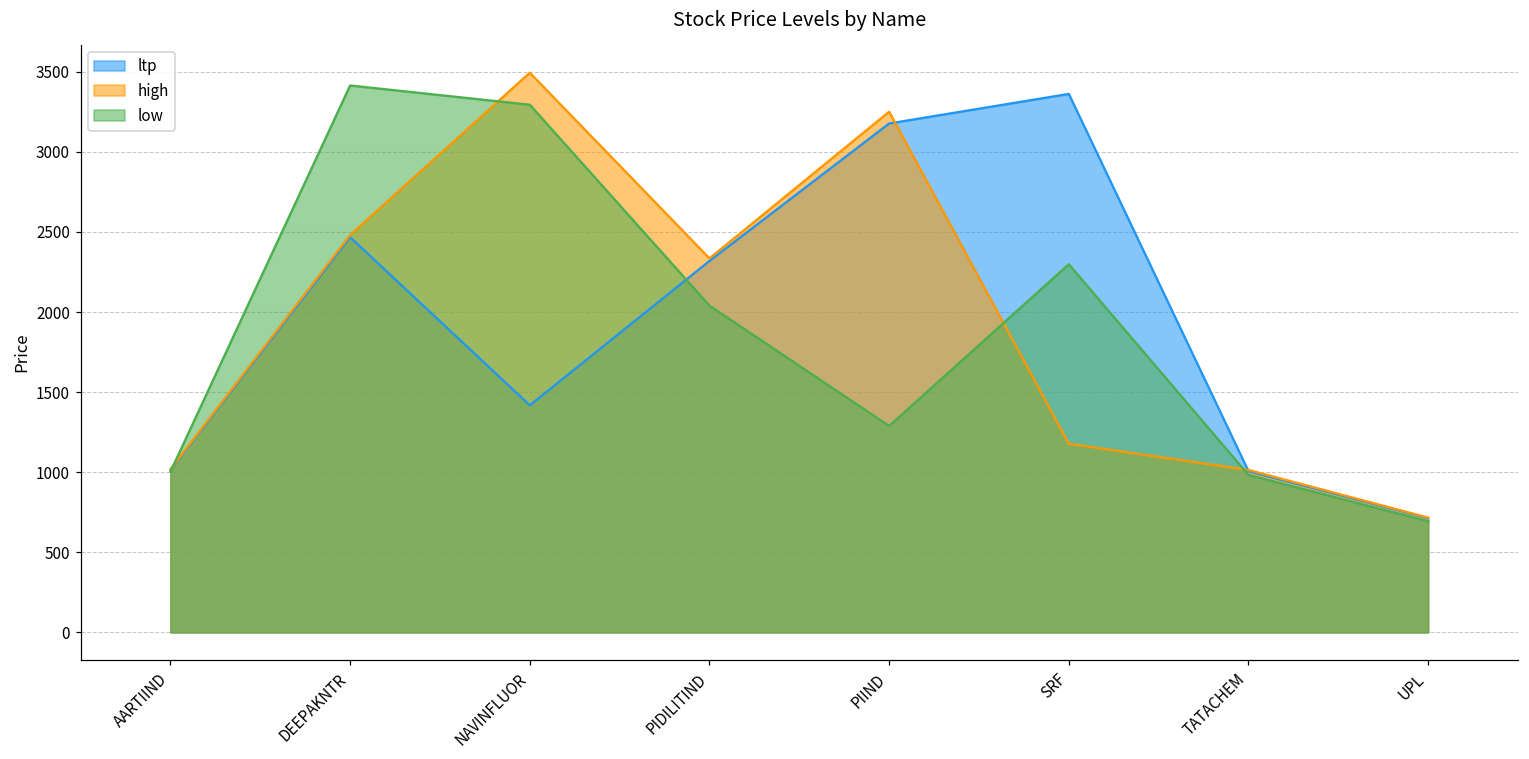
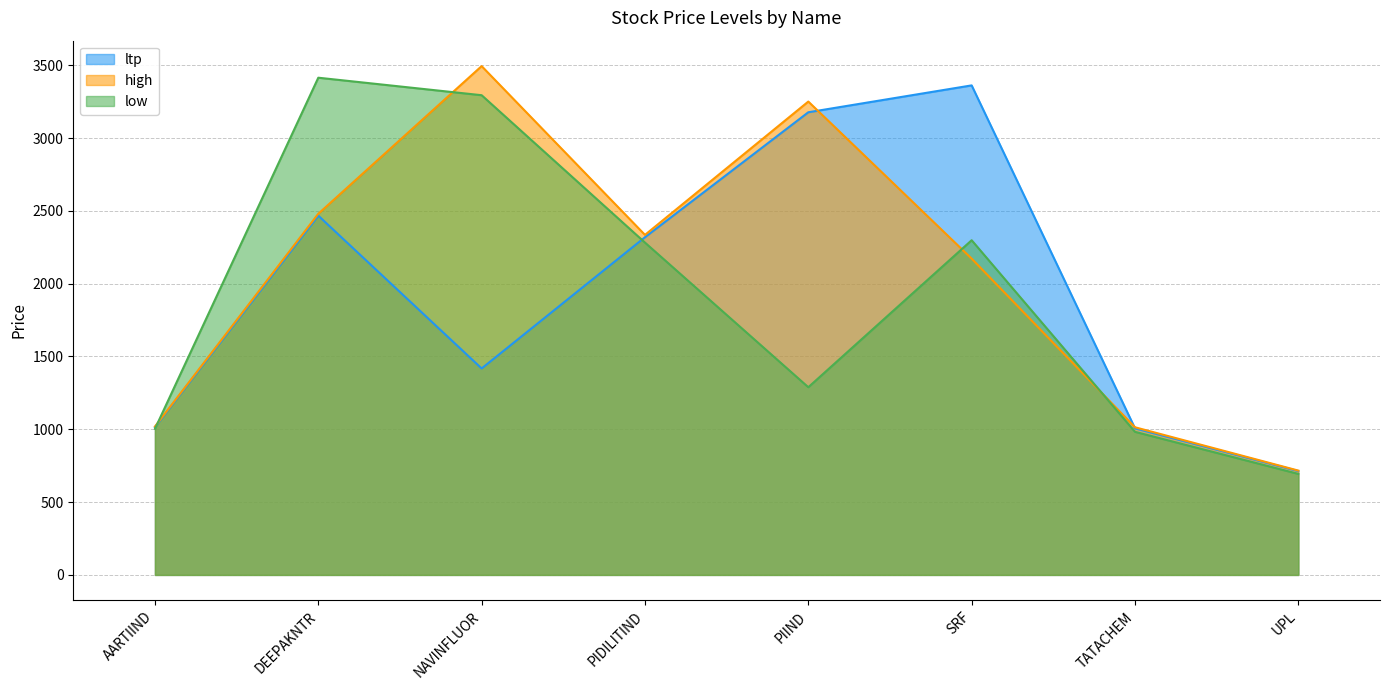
low, PIDILITIND: 2040 -> 2280
high, SRF: 1180 -> 2170
